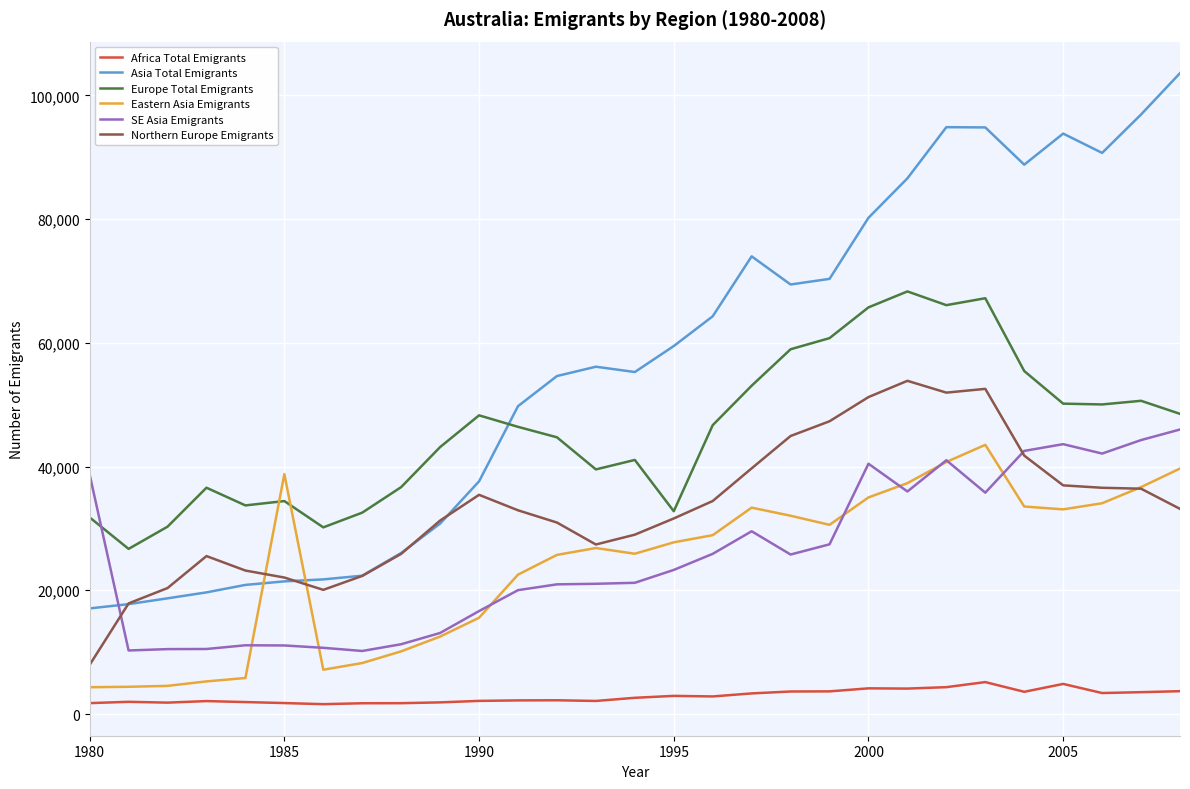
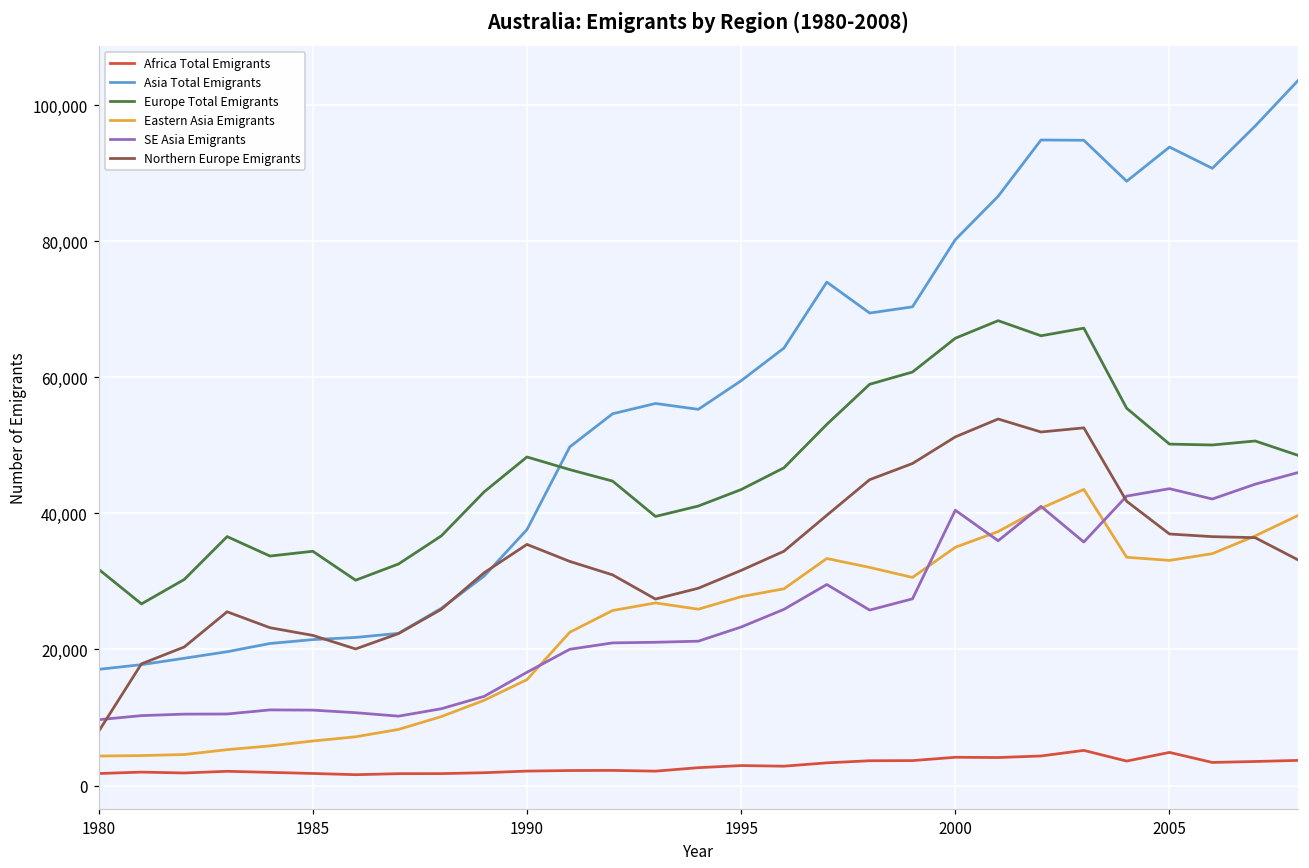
SE Asia Emigrants, 1980: 39,000 -> 10,000
Eastern Asia Emigrants, 1985: 39,000 -> 7,000
Europe Total Emigrants, 1995: 33,000 -> 43,000
